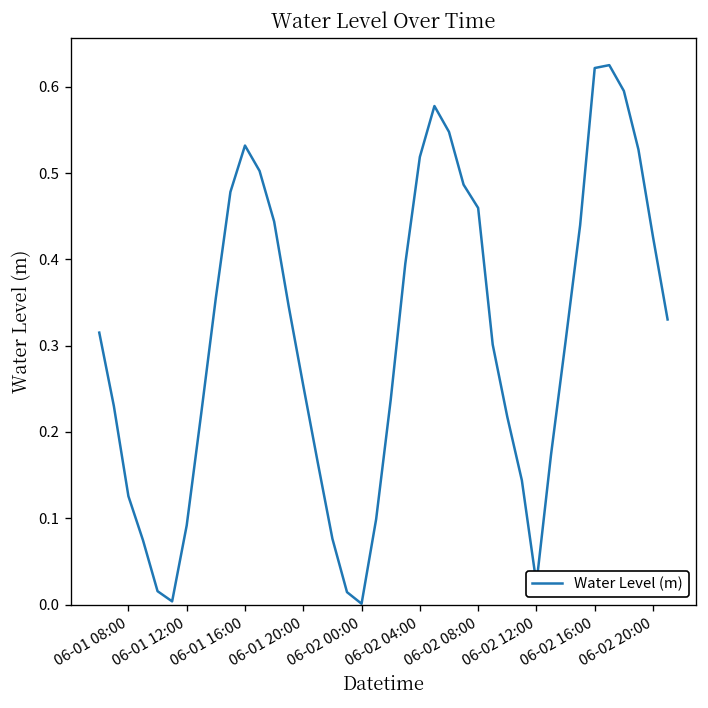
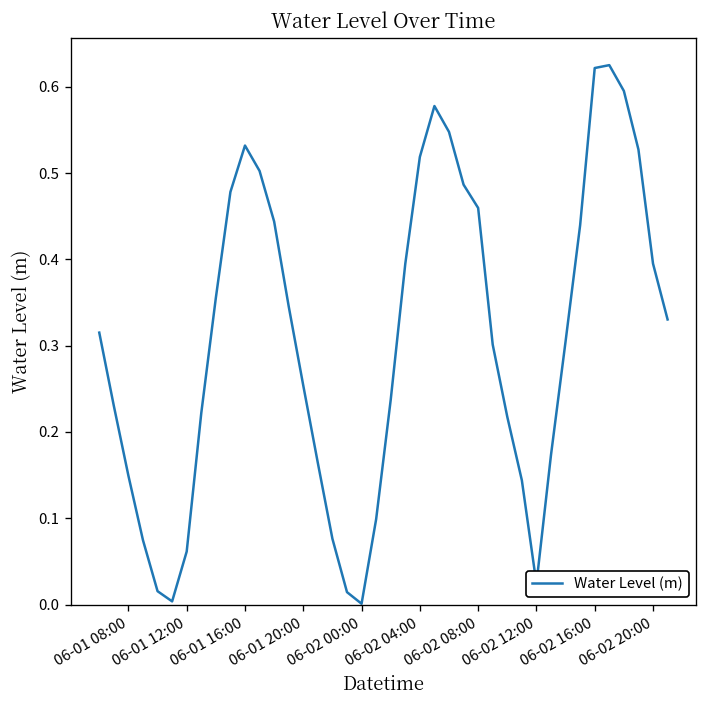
06-01 08:00: 0.13 -> 0.15
06-01 12:00: 0.09 -> 0.06
06-02 20:00: 0.43 -> 0.40
